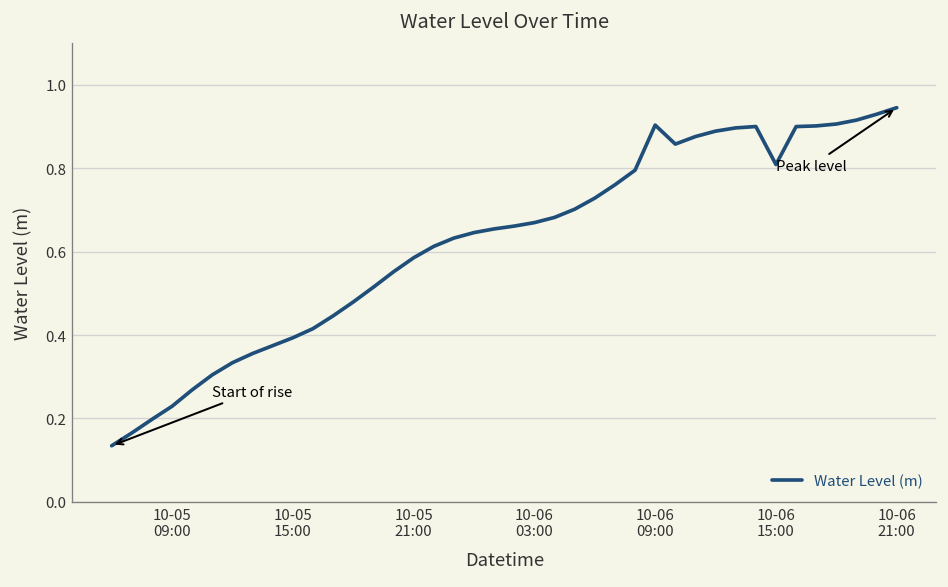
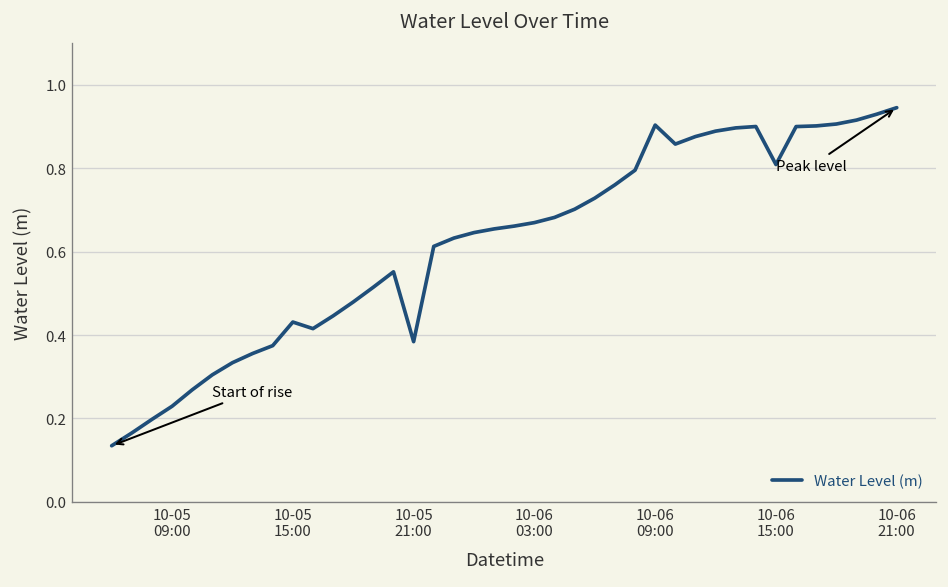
10-05 15:00: 0.39 -> 0.43
10-05 21:00: 0.59 -> 0.38
